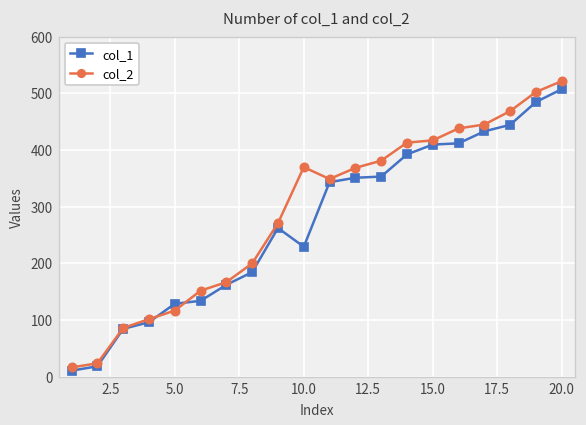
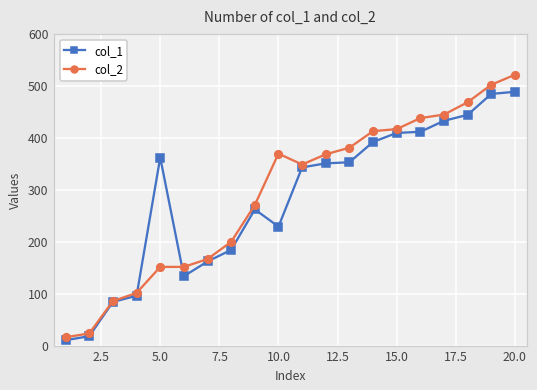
col_1, 5.0: 130 -> 360
col_2, 5.0: 120 -> 150
col_1, 20.0: 510 -> 490
